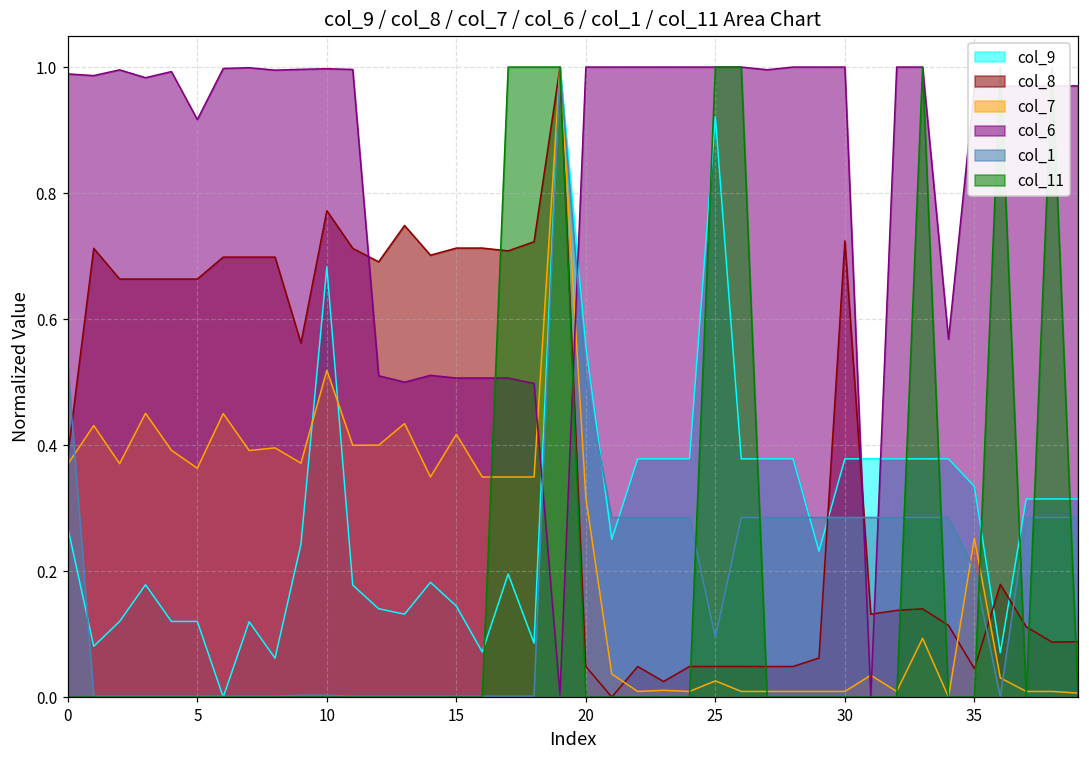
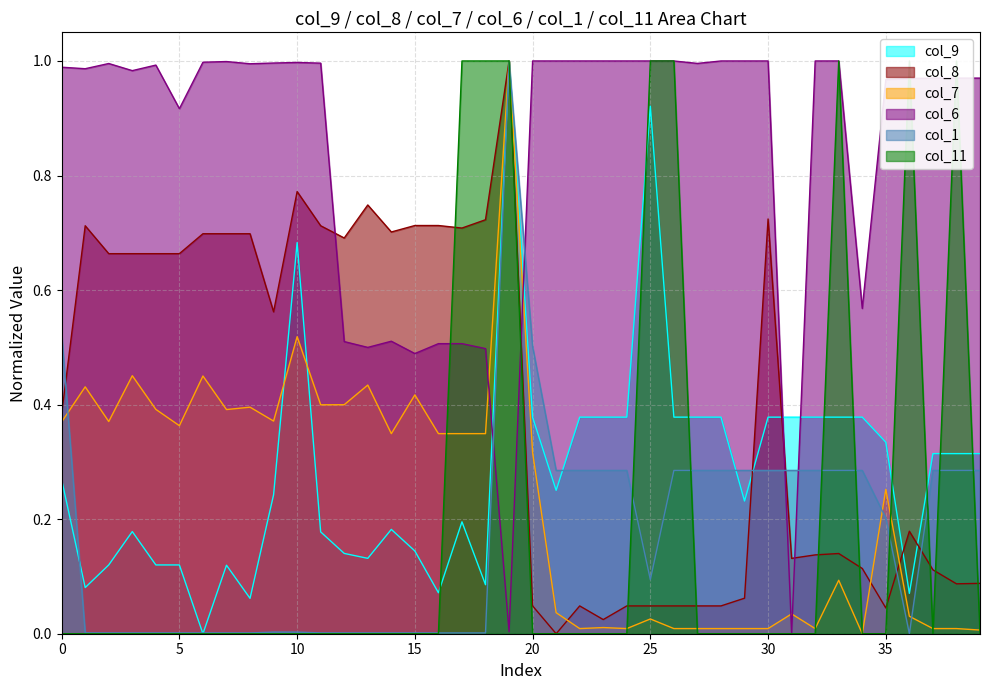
col_6, 15: 0.51 -> 0.49
col_9, 20: 0.56 -> 0.38
